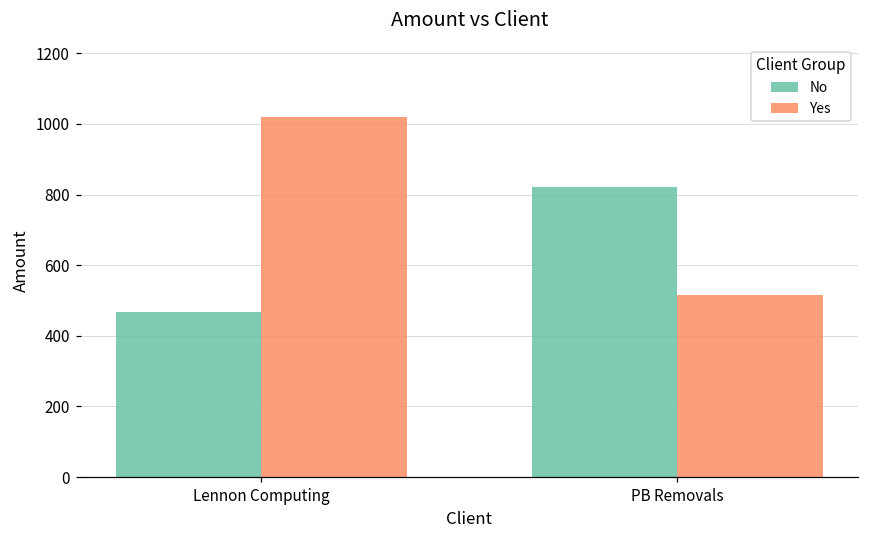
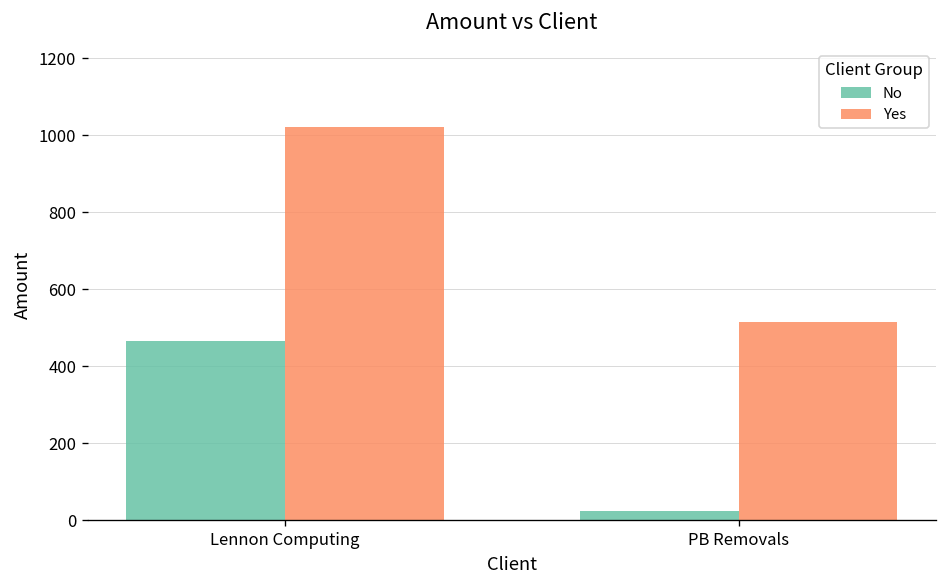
No, PB Removals: 820 -> 30
